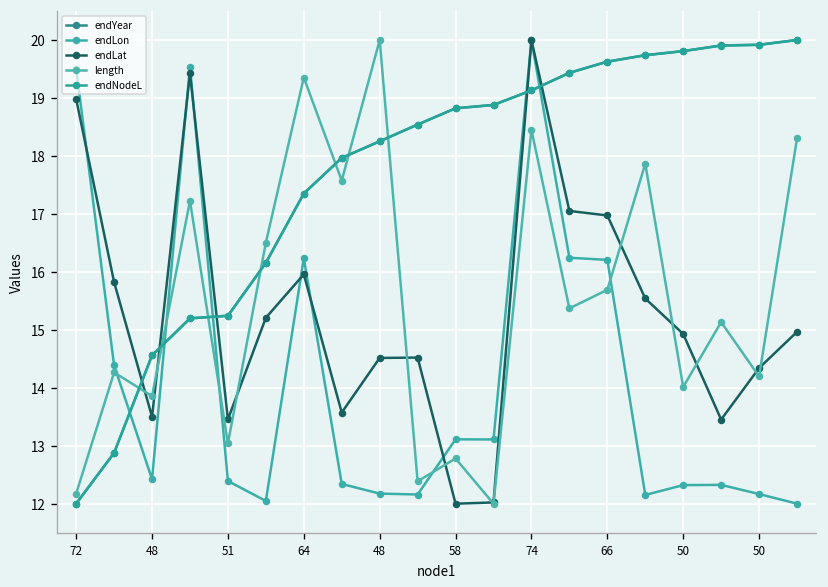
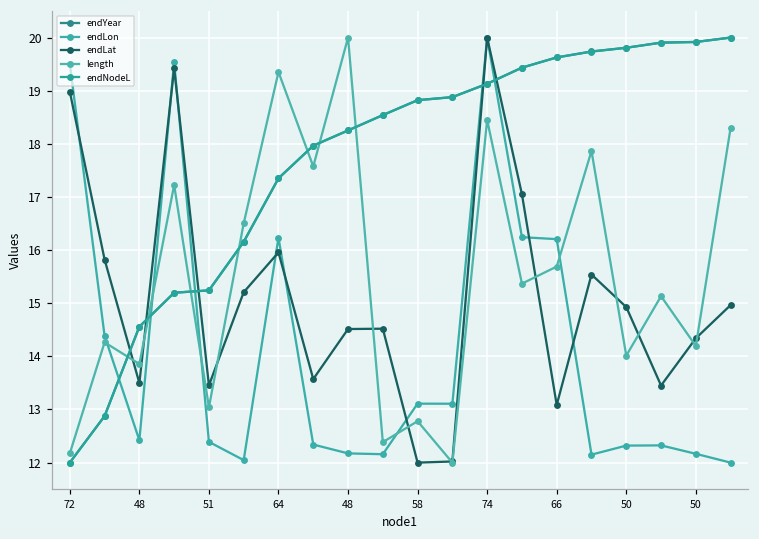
endLat, 66: 17.0 -> 13.1
